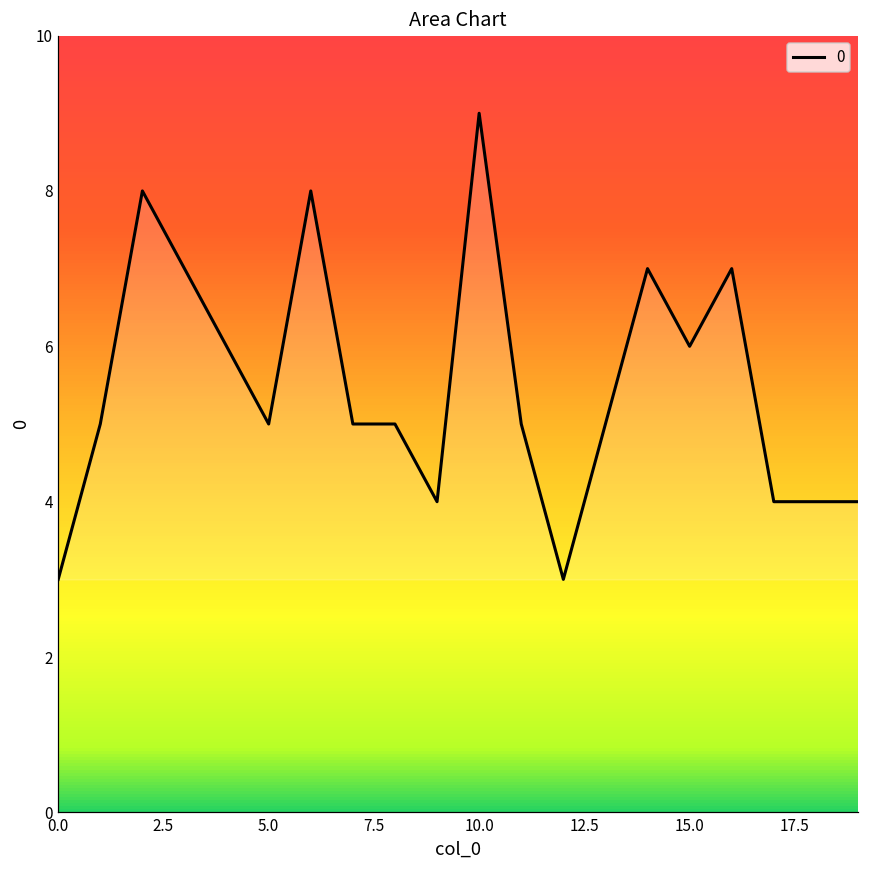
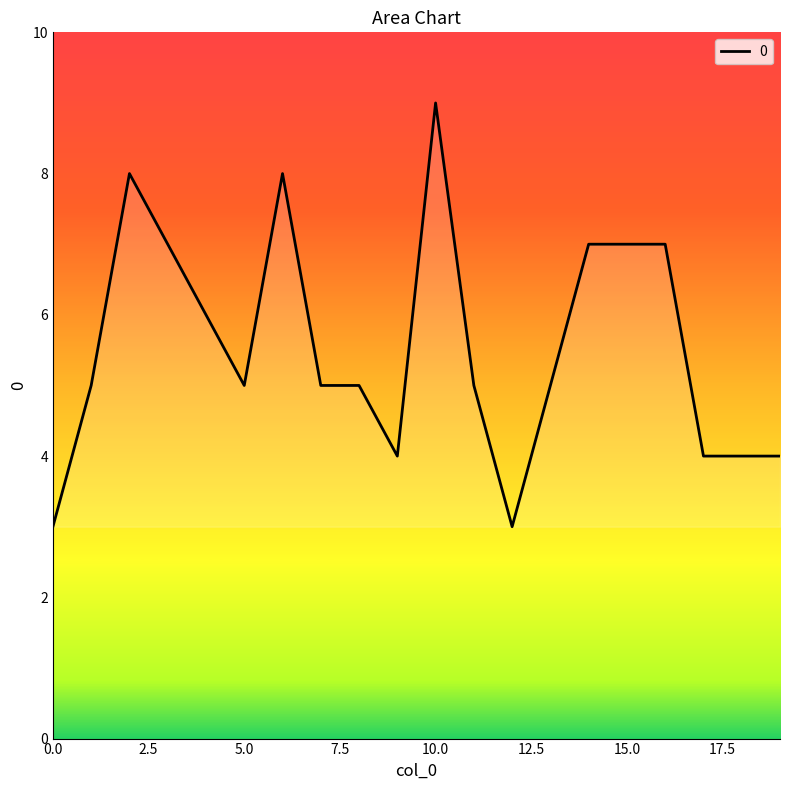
15.0: 6 -> 7
